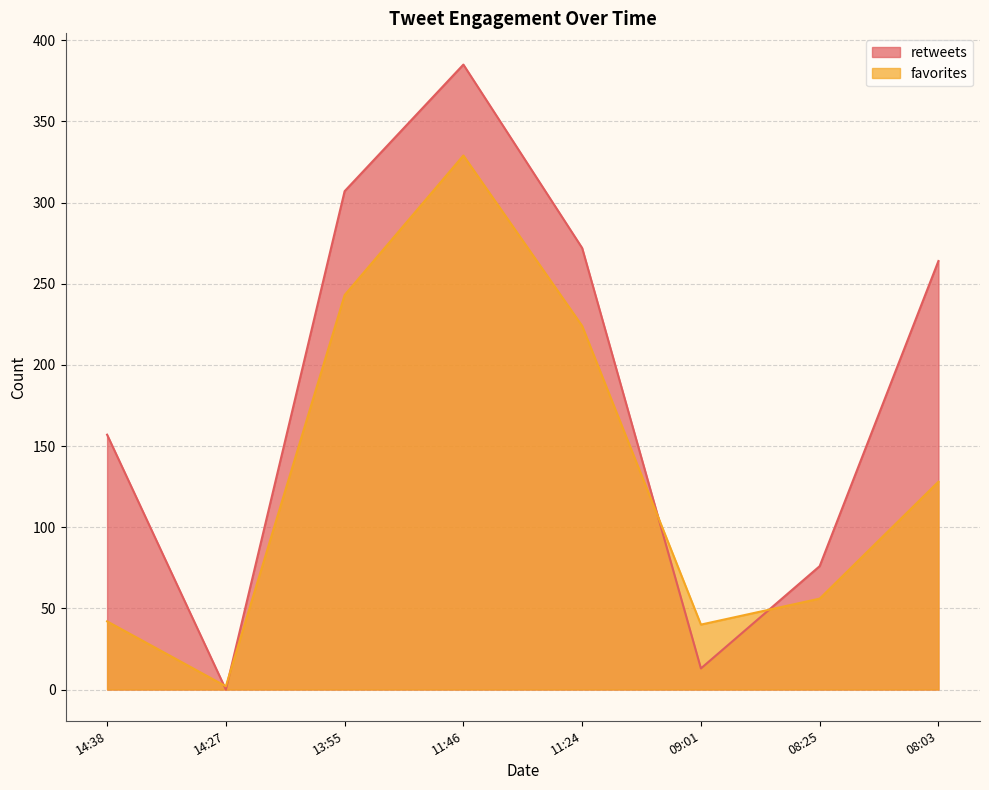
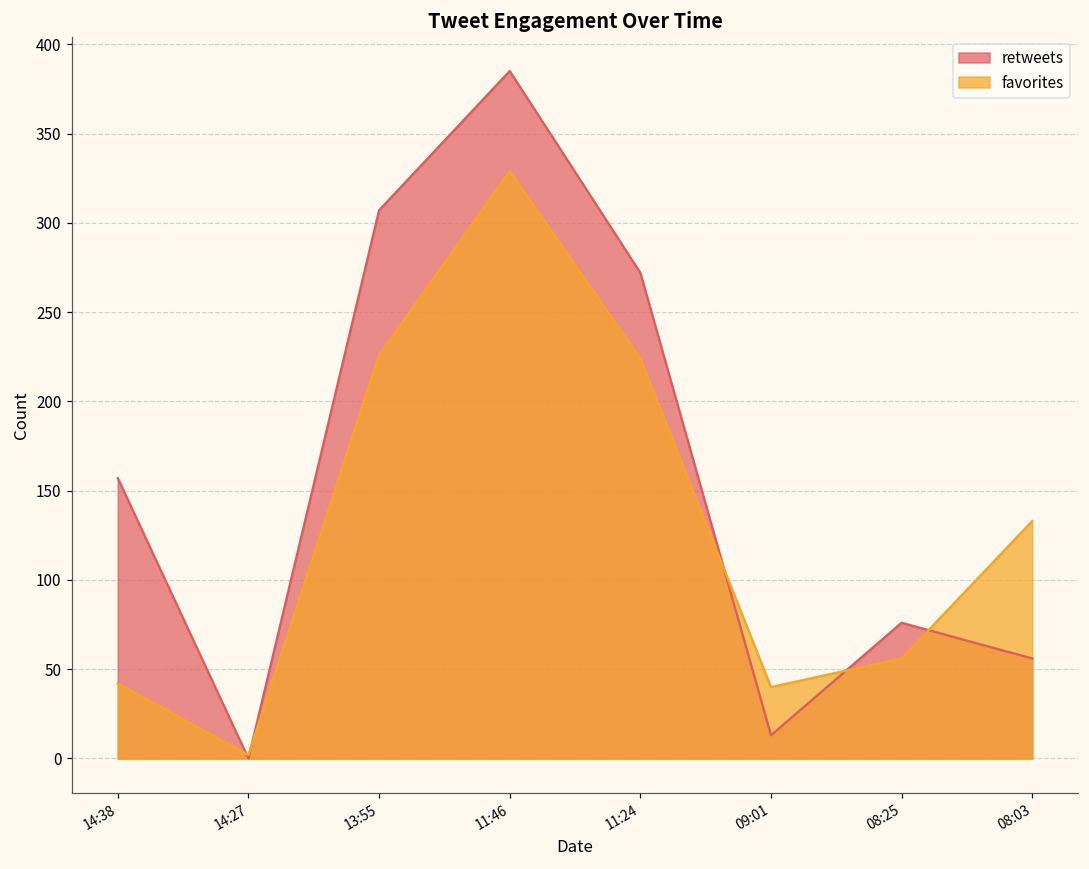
favorites, 13:55: 243 -> 226
retweets, 08:03: 264 -> 56
favorites, 08:03: 128 -> 133
